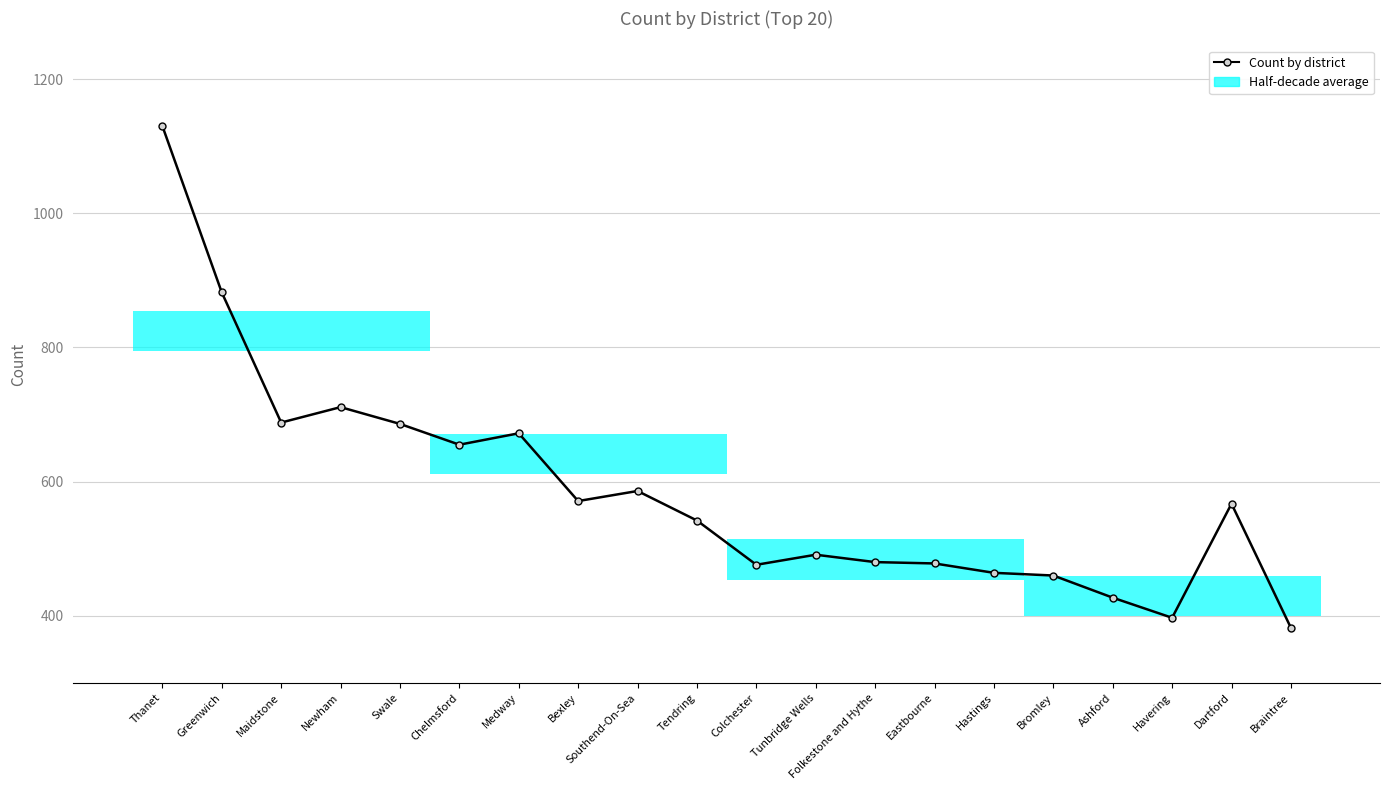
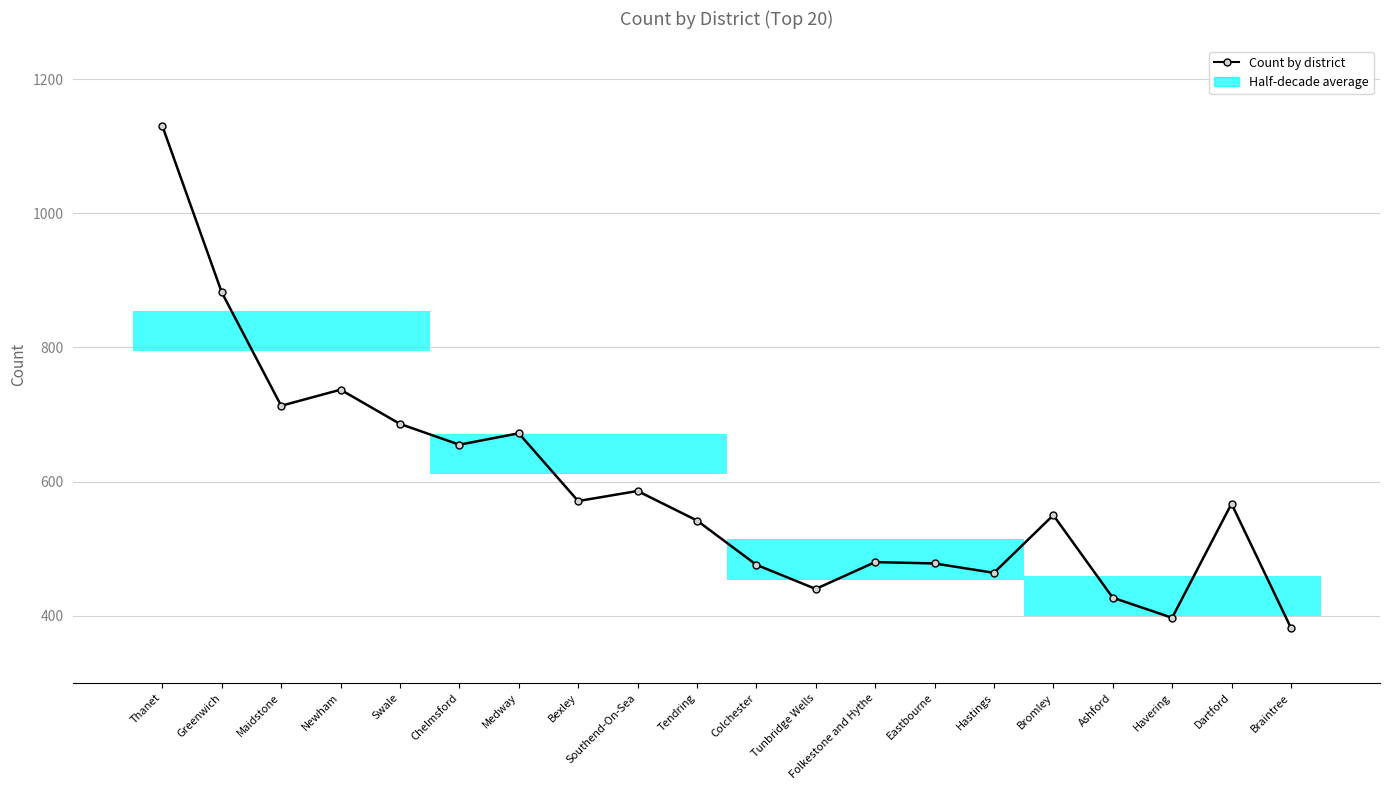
Count by district, Maidstone: 690 -> 710
Count by district, Newham: 710 -> 740
Count by district, Tunbridge Wells: 490 -> 440
Count by district, Bromley: 460 -> 550
